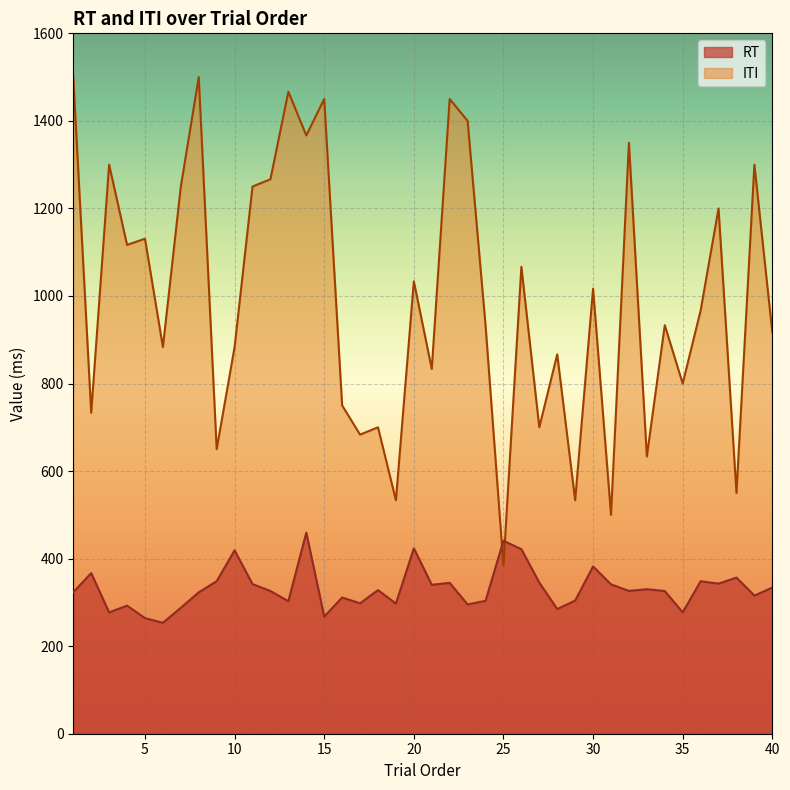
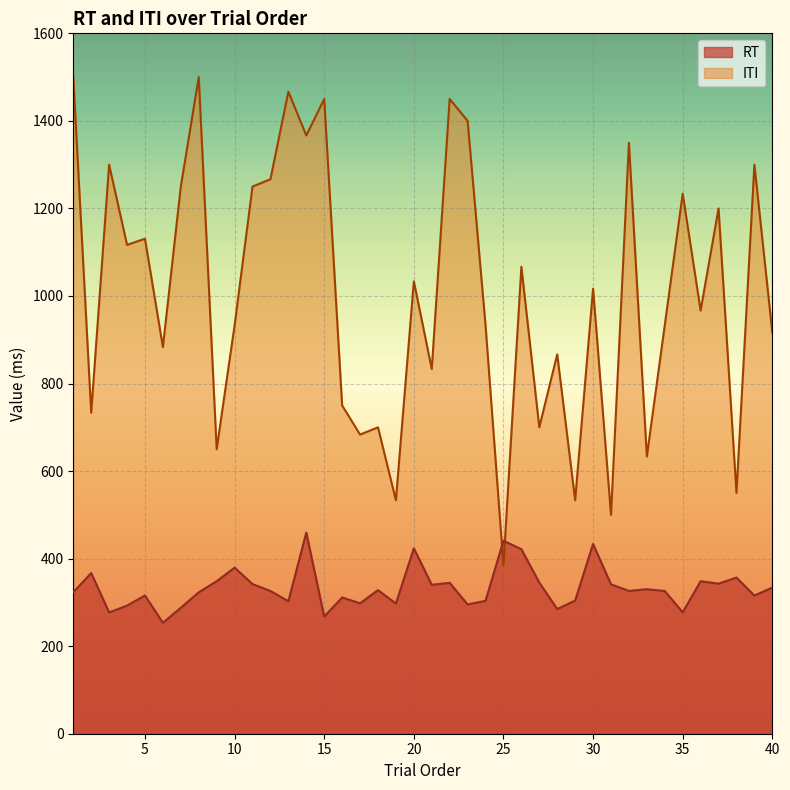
RT, 5: 260 -> 320
RT, 10: 420 -> 380
ITI, 10: 880 -> 930
RT, 30: 380 -> 430
ITI, 35: 800 -> 1230
